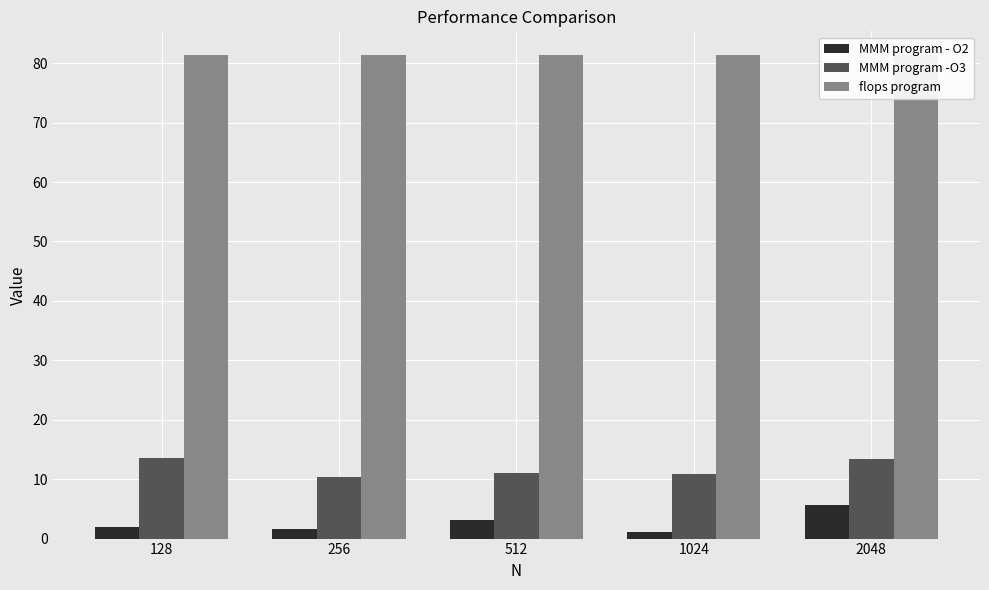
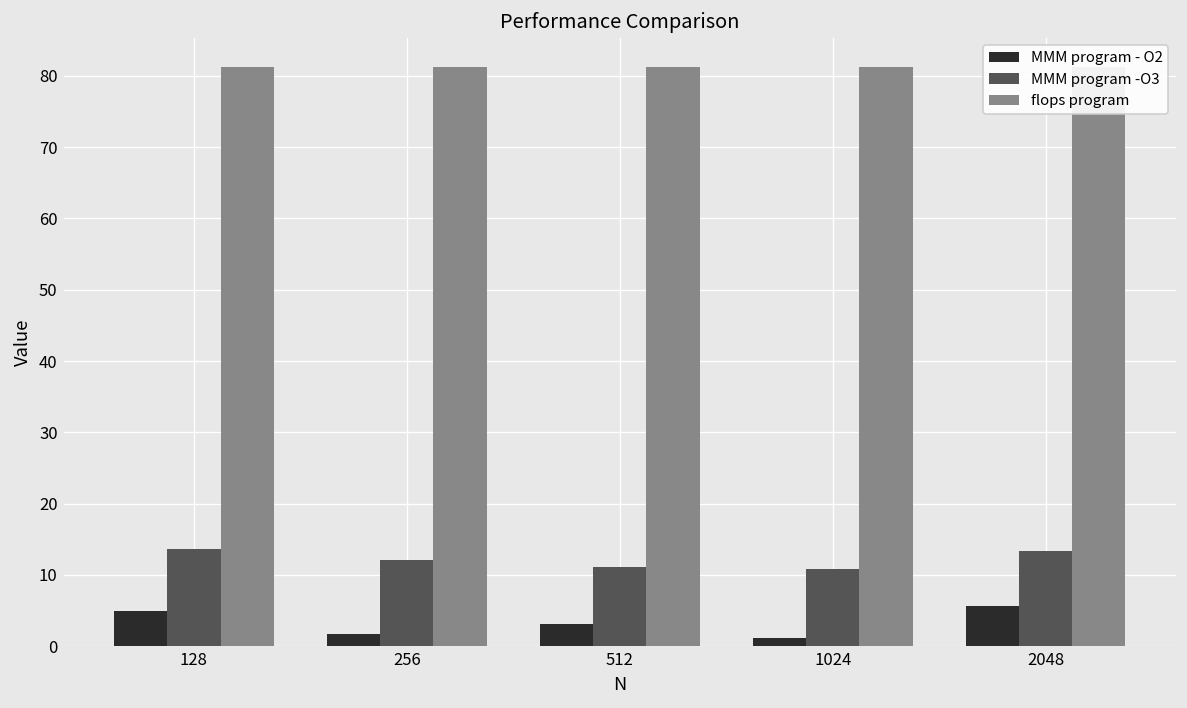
MMM program - O2, 128: 2 -> 5
MMM program -O3, 256: 10 -> 12
